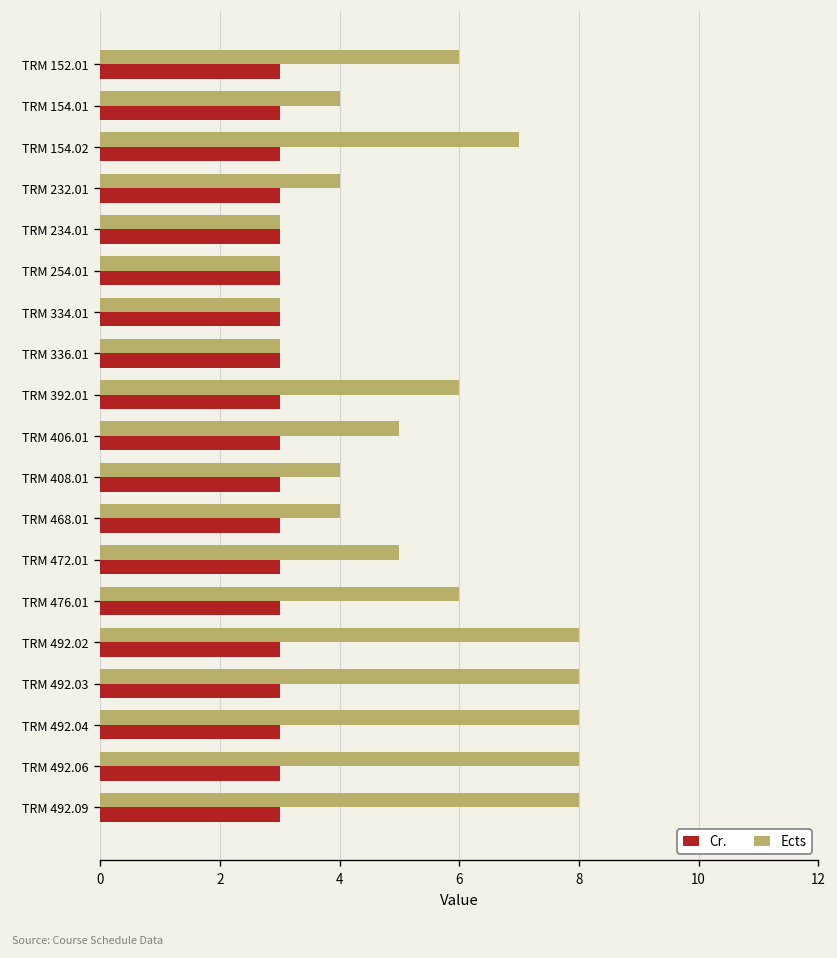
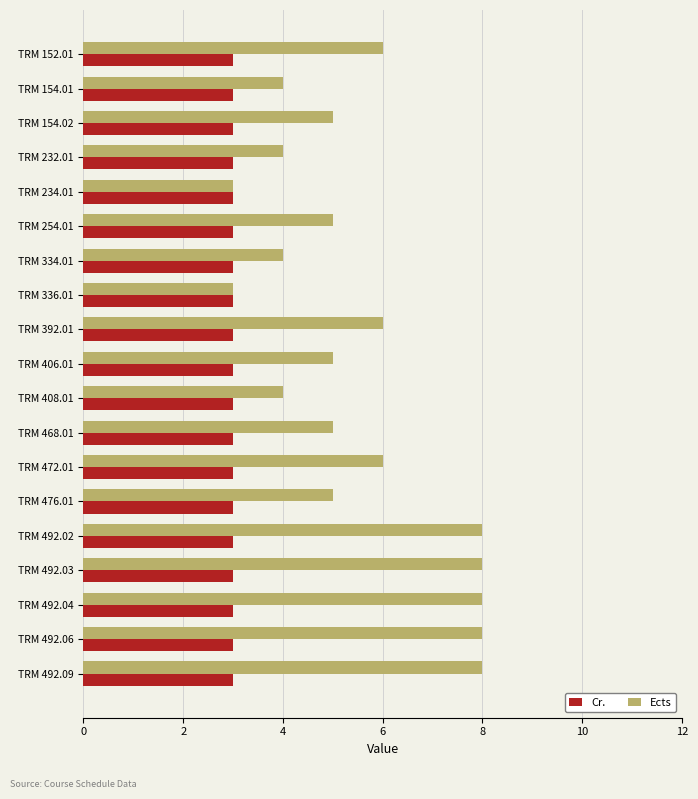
Ects, TRM 154.02: 7 -> 5
Ects, TRM 254.01: 3 -> 5
Ects, TRM 334.01: 3 -> 4
Ects, TRM 468.01: 4 -> 5
Ects, TRM 472.01: 5 -> 6
Ects, TRM 476.01: 6 -> 5
